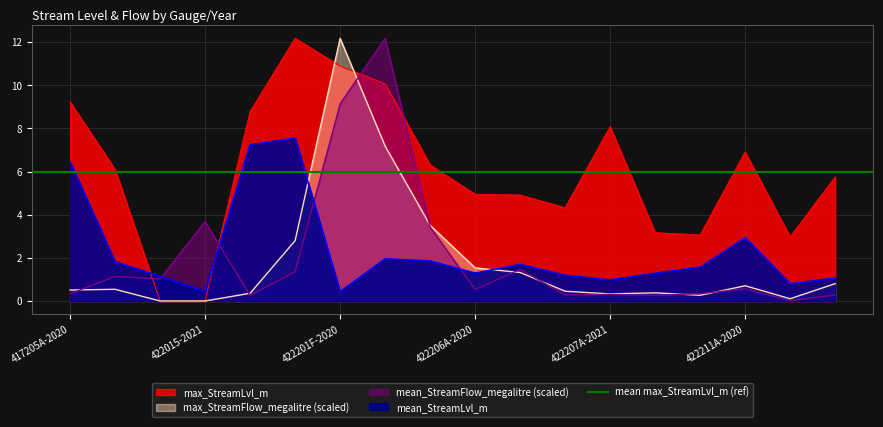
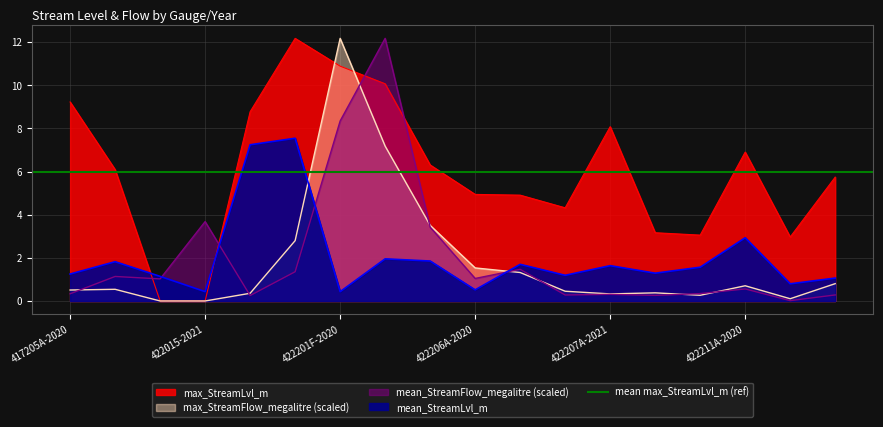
mean_StreamLvl_m, 417205A-2020: 6.4 -> 1.2
mean_StreamFlow_megalitre (scaled), 422201F-2020: 9.1 -> 8.3
mean_StreamFlow_megalitre (scaled), 422206A-2020: 0.5 -> 1.0
mean_StreamLvl_m, 422206A-2020: 1.3 -> 0.5
mean_StreamLvl_m, 422207A-2021: 1.0 -> 1.6
